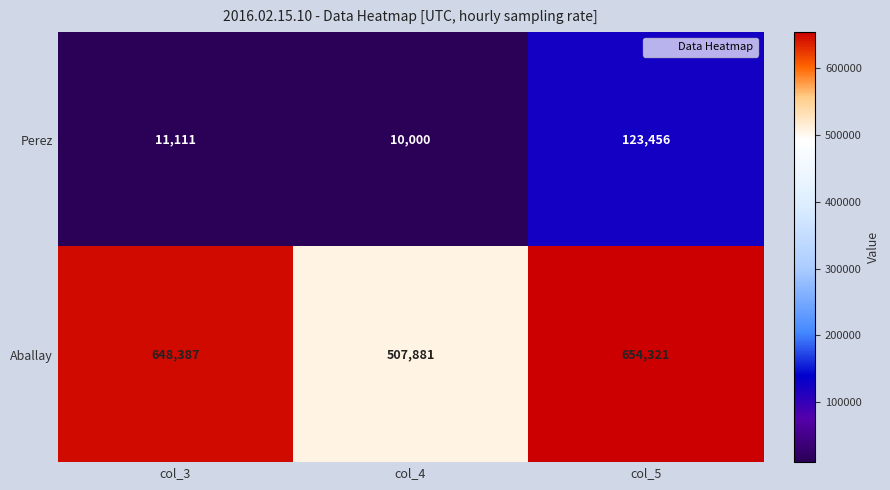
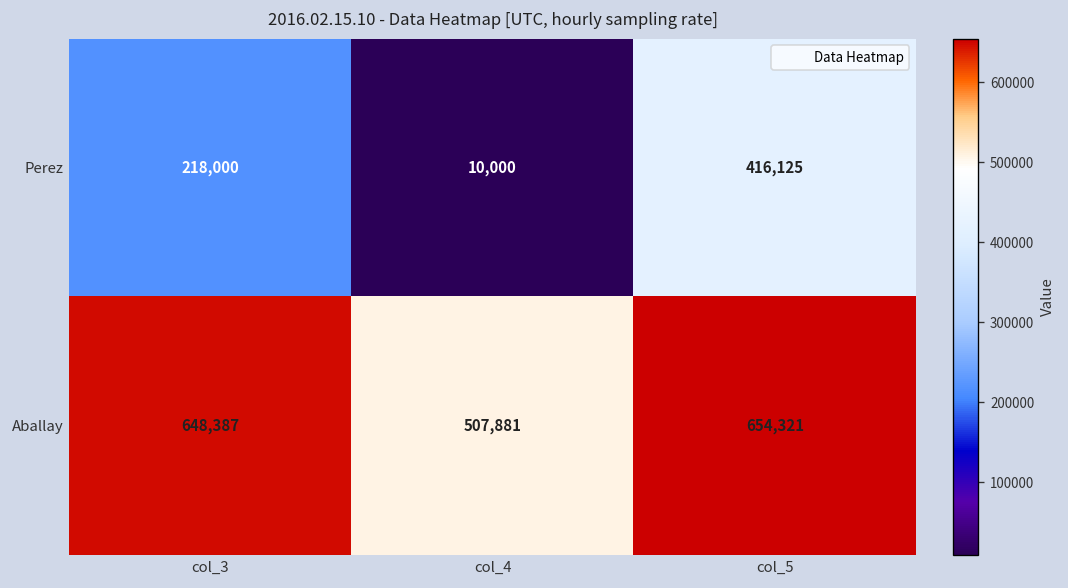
Perez, col_3: 11,111 -> 218,000
Perez, col_5: 123,456 -> 416,125
